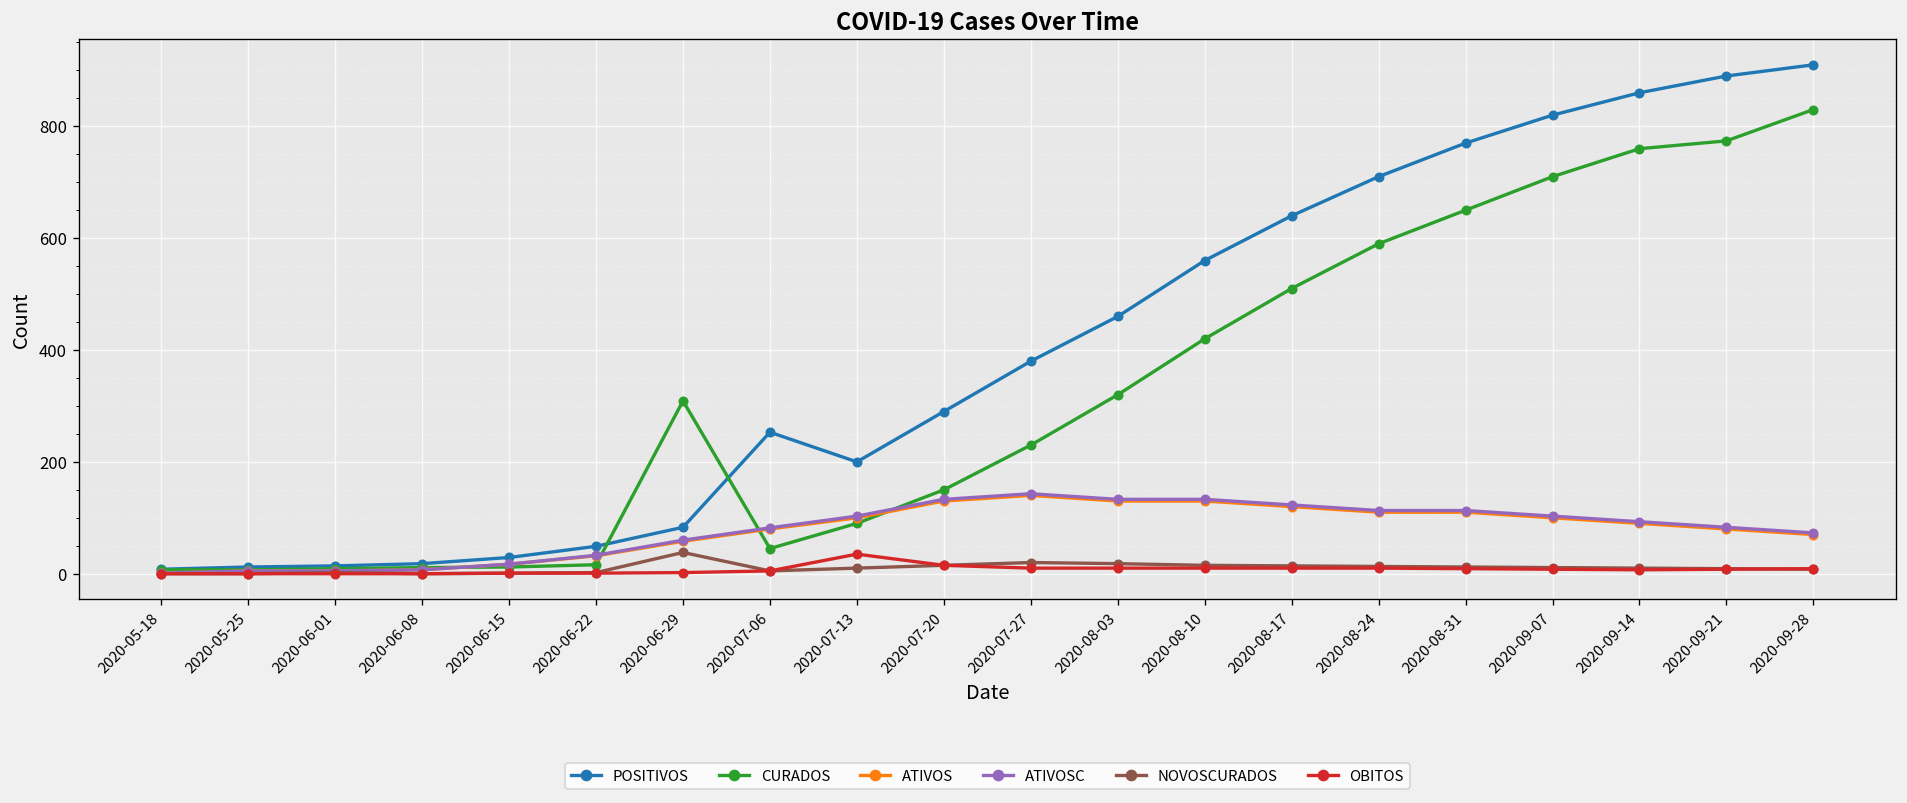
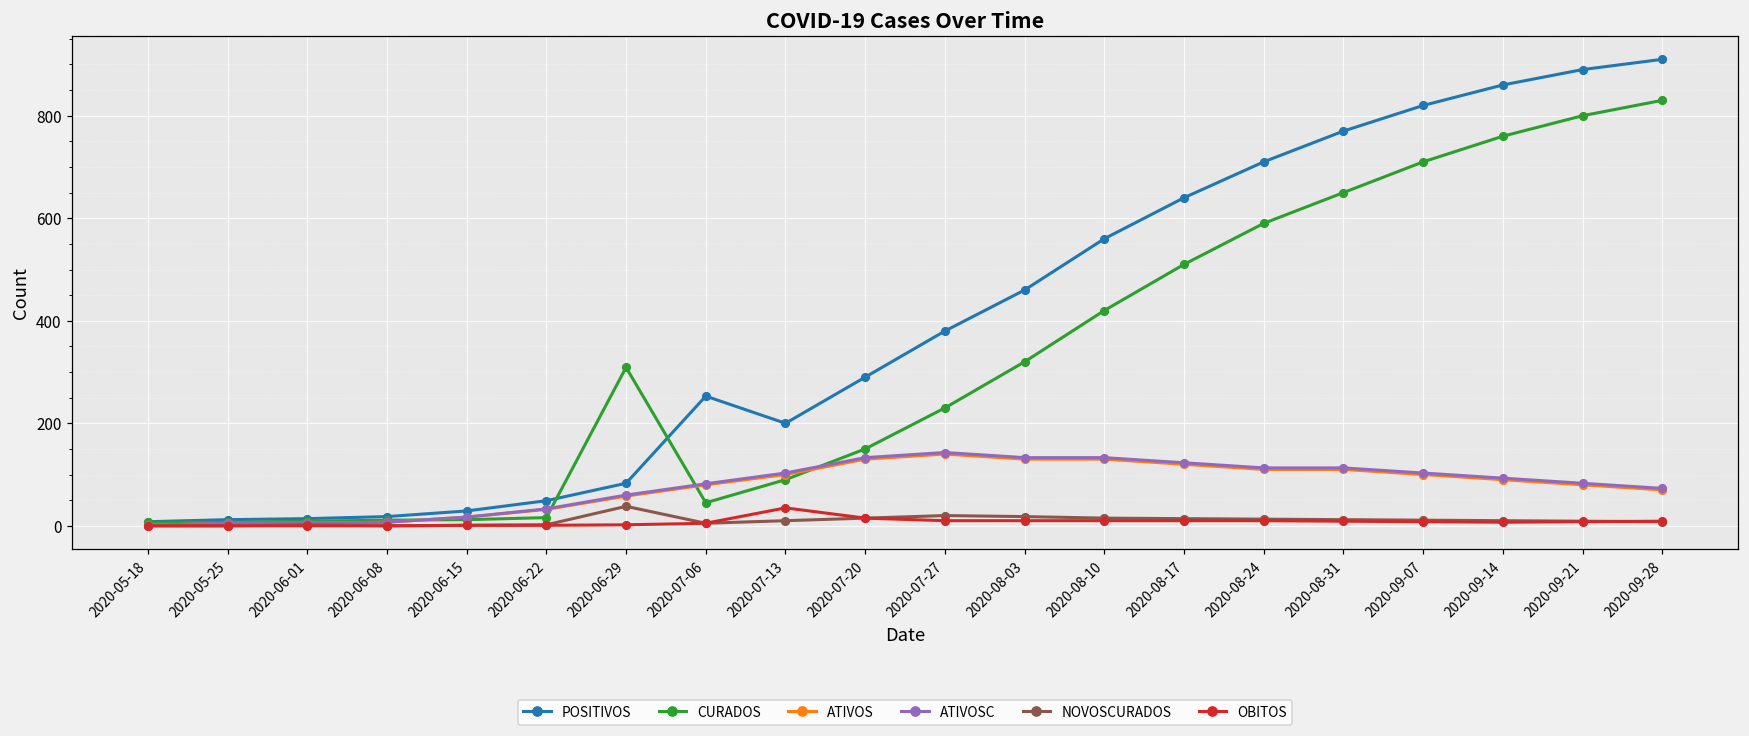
CURADOS, 2020-09-21: 770 -> 800
